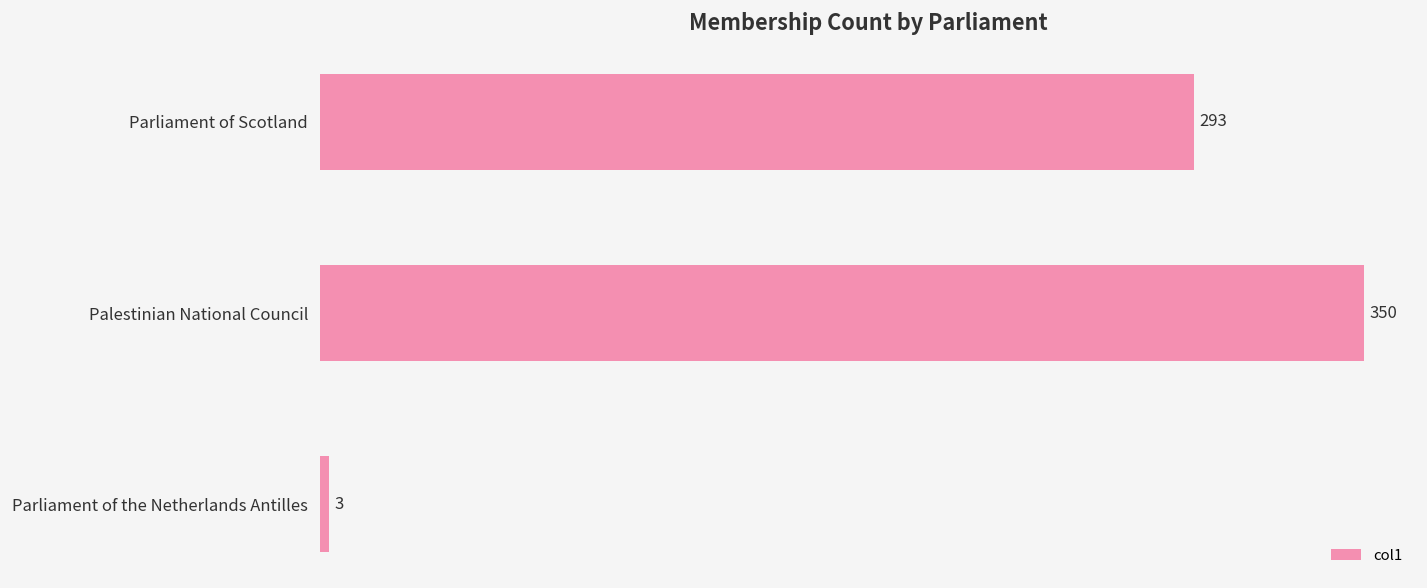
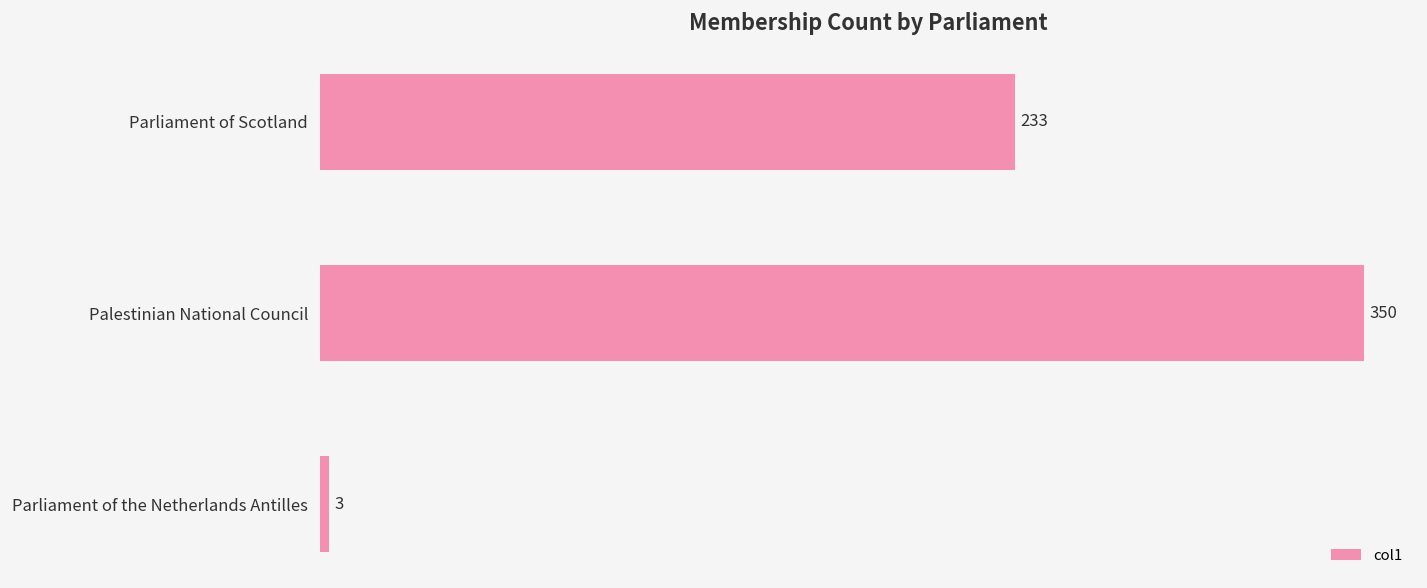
Parliament of Scotland: 293 -> 233
